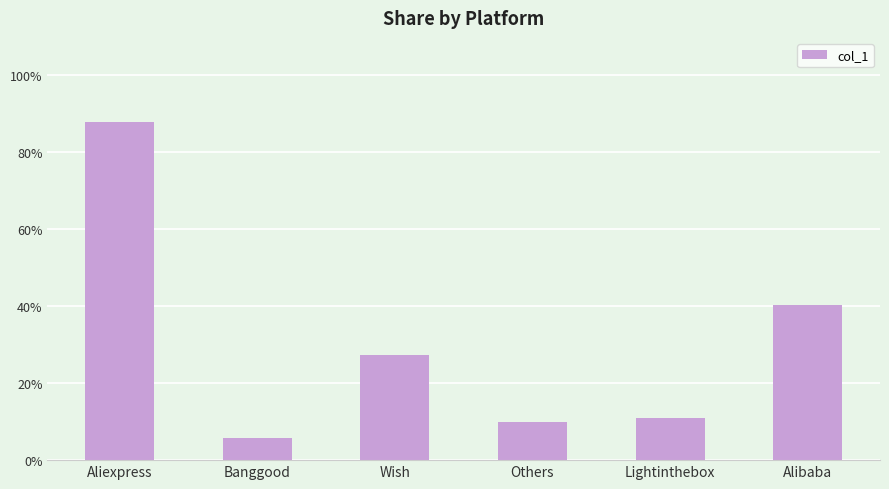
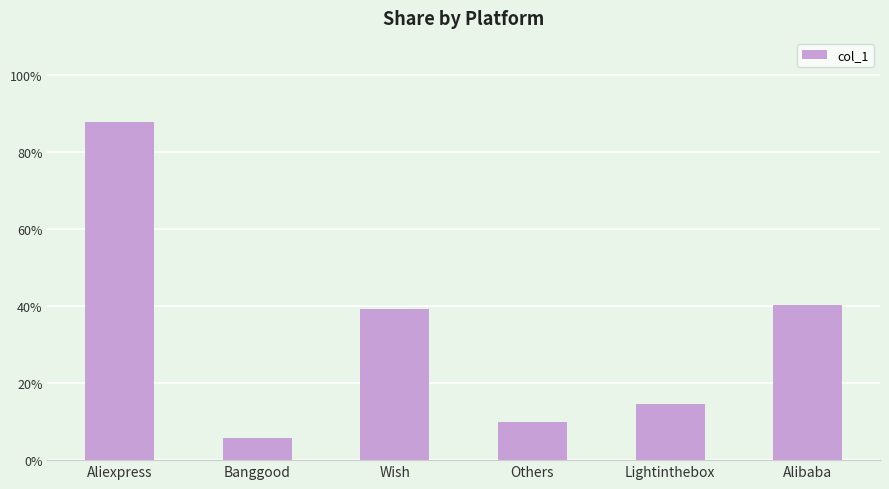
Wish: 27% -> 39%
Lightinthebox: 11% -> 14%
